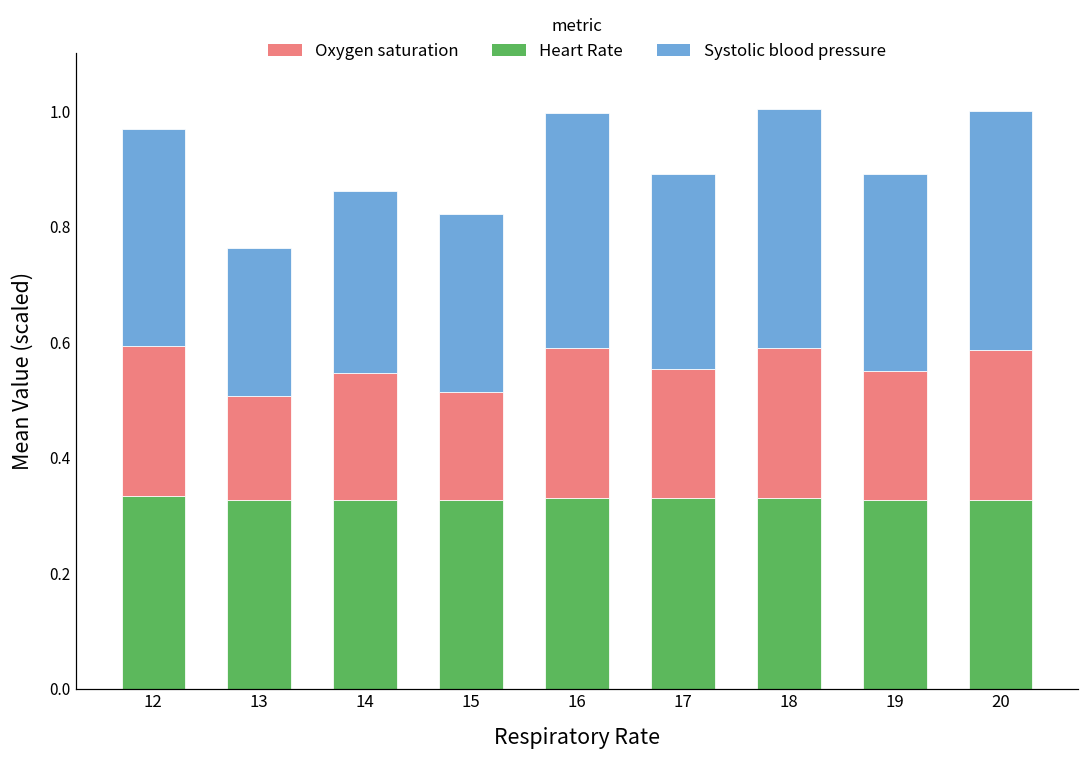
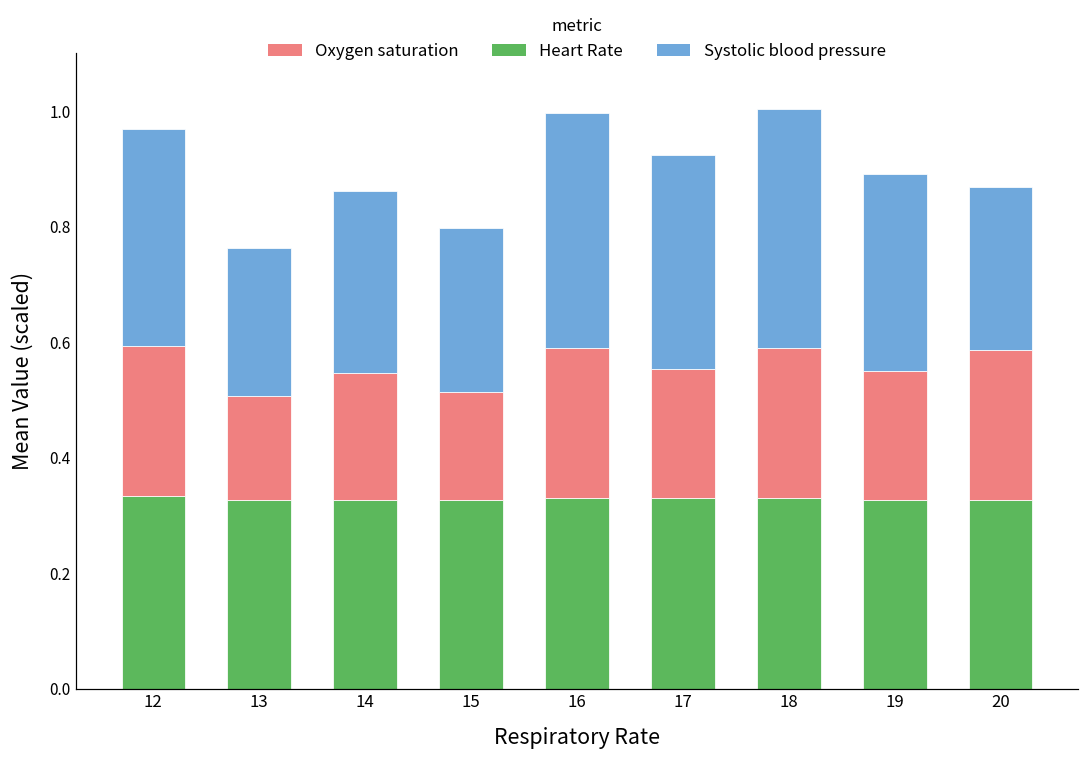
Systolic blood pressure, 15: 0.31 -> 0.28
Systolic blood pressure, 17: 0.34 -> 0.37
Systolic blood pressure, 20: 0.41 -> 0.28
